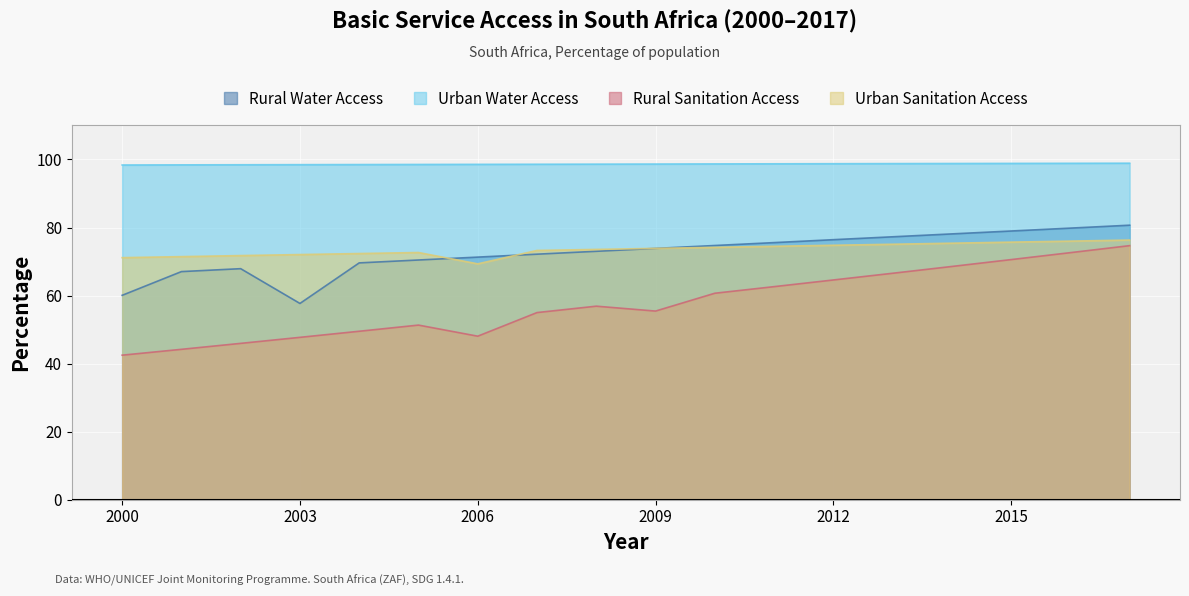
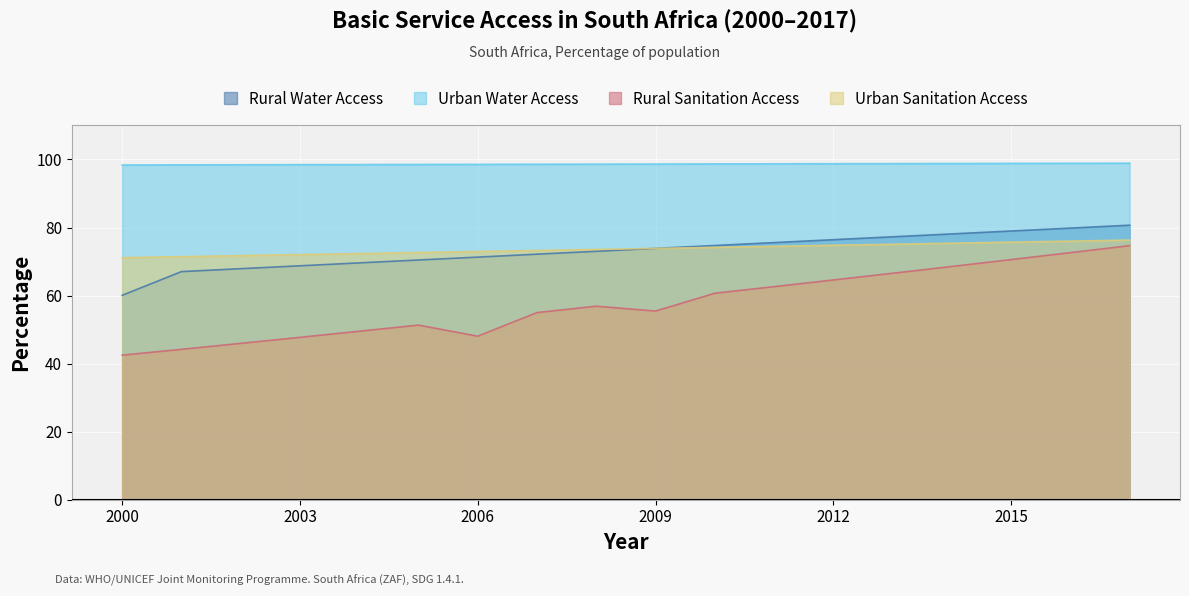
Rural Water Access, 2003: 58 -> 69
Urban Sanitation Access, 2006: 69 -> 73
